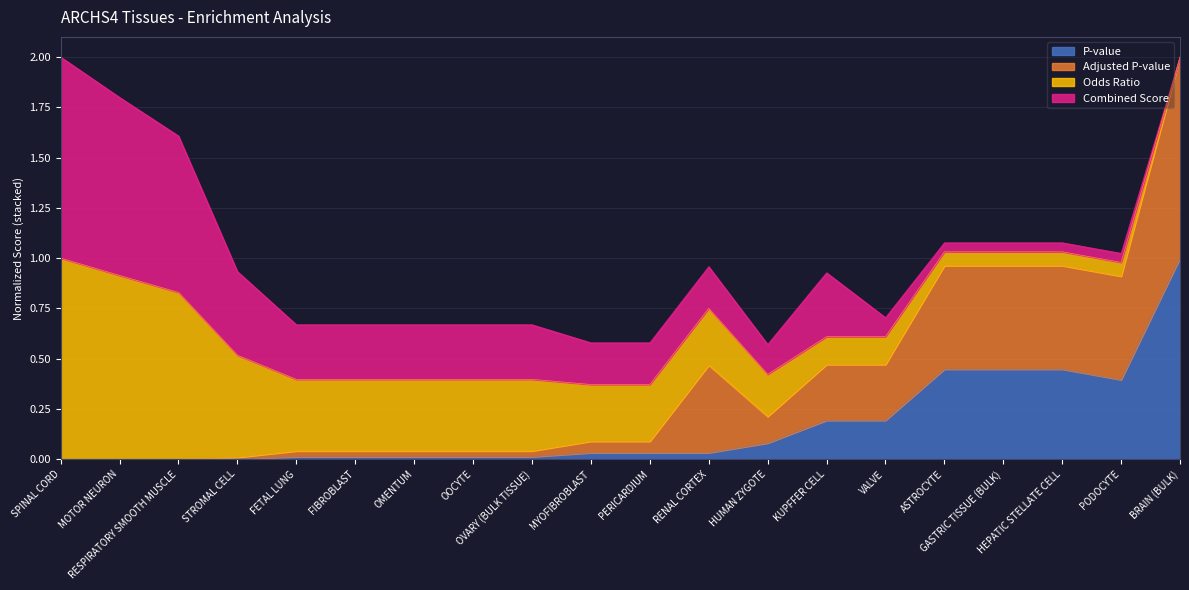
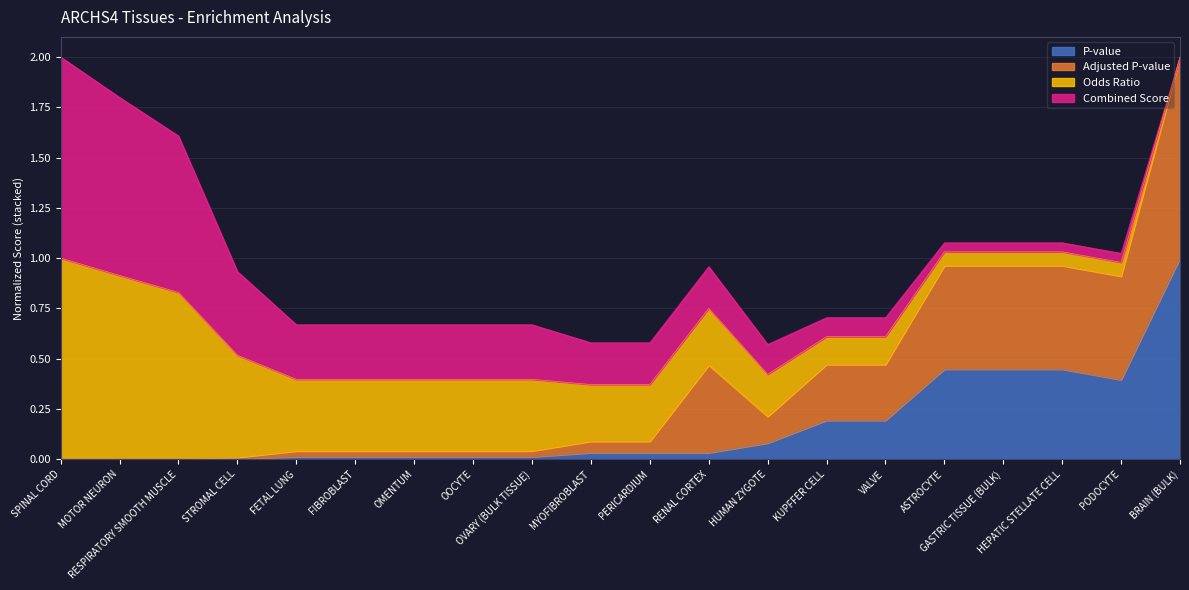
Combined Score, KUPFFER CELL: 0.32 -> 0.09
